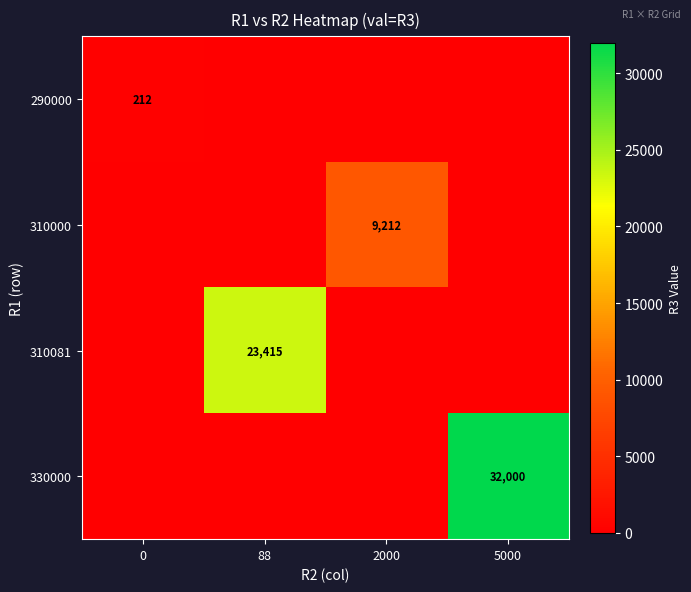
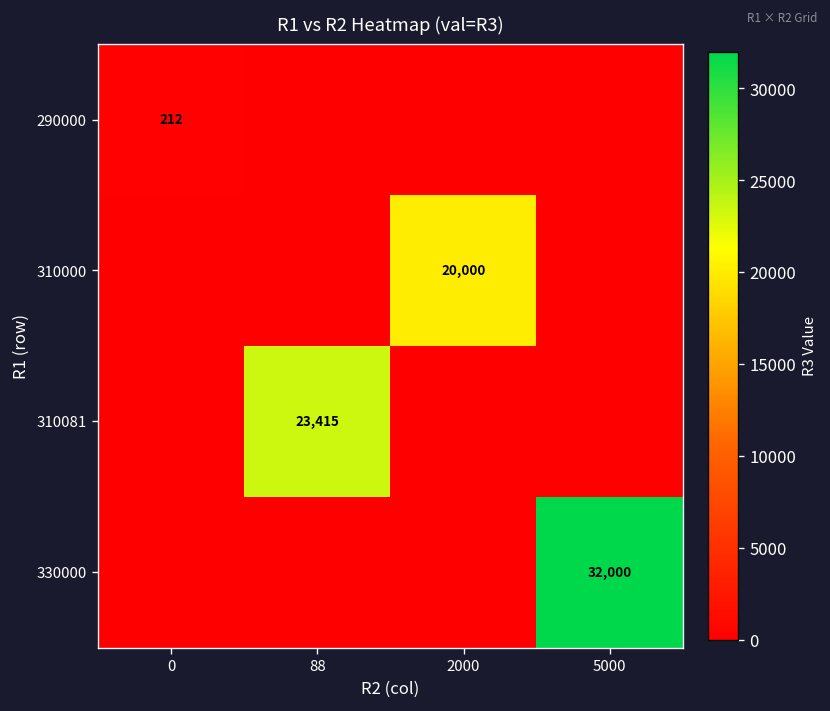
310000, 2000: 9,212 -> 20,000
